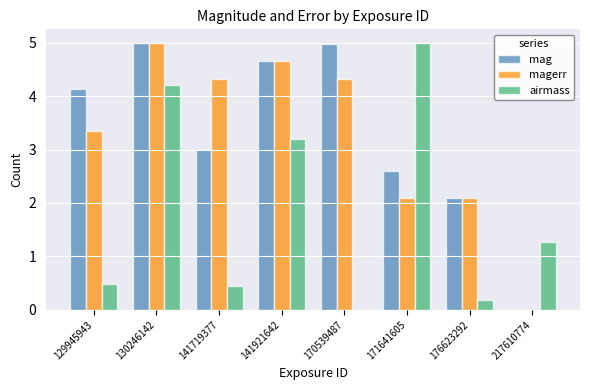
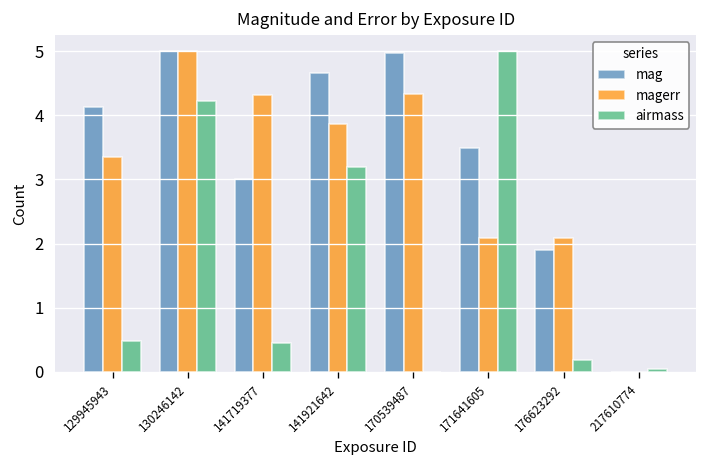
magerr, 141921642: 4.7 -> 3.9
mag, 171641605: 2.6 -> 3.5
mag, 176623292: 2.1 -> 1.9
airmass, 217610774: 1.3 -> 0.0
